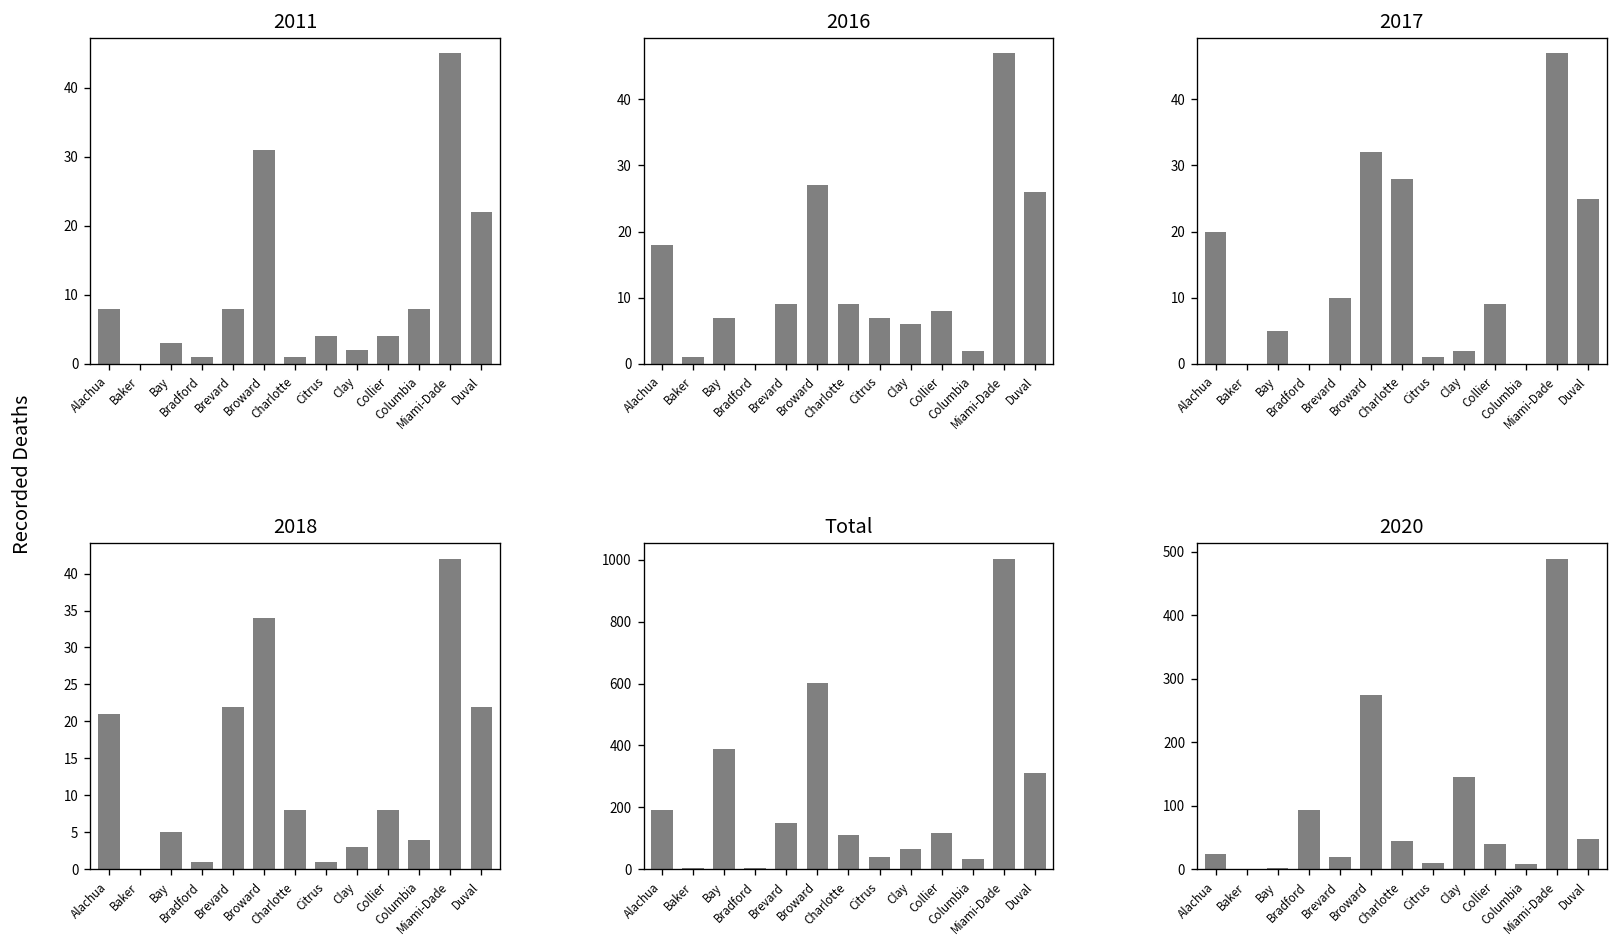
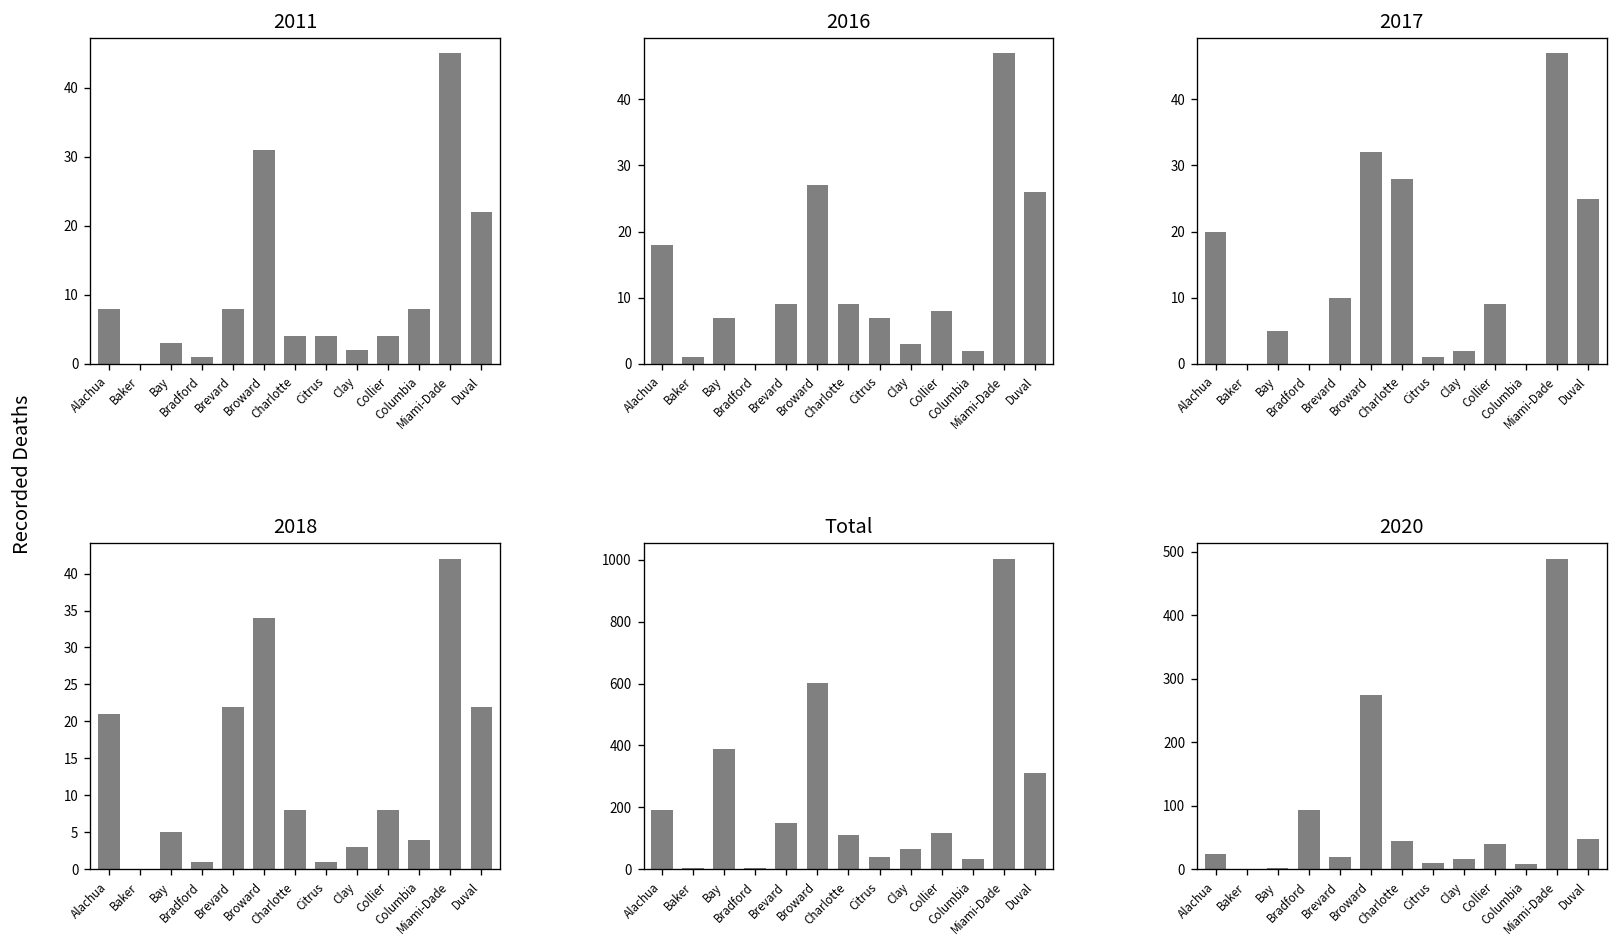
2011, Charlotte: 1 -> 4
2016, Clay: 6 -> 3
2020, Clay: 150 -> 20
